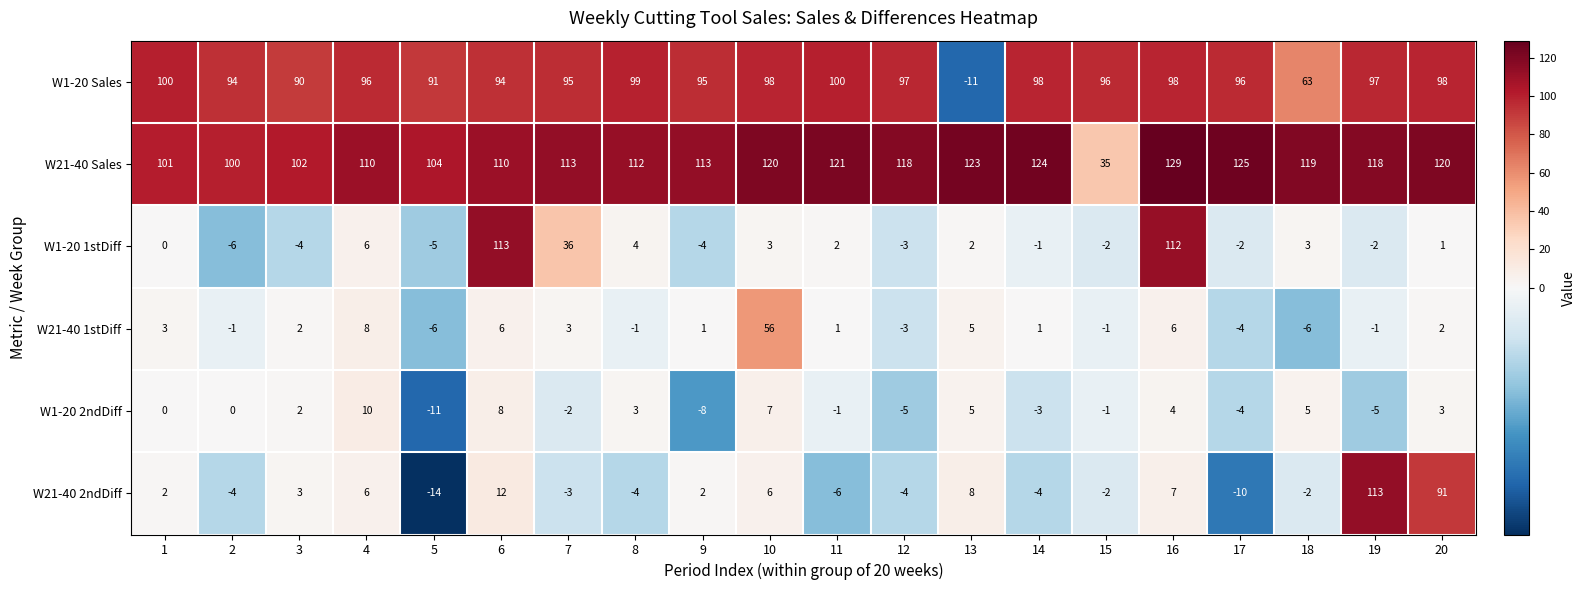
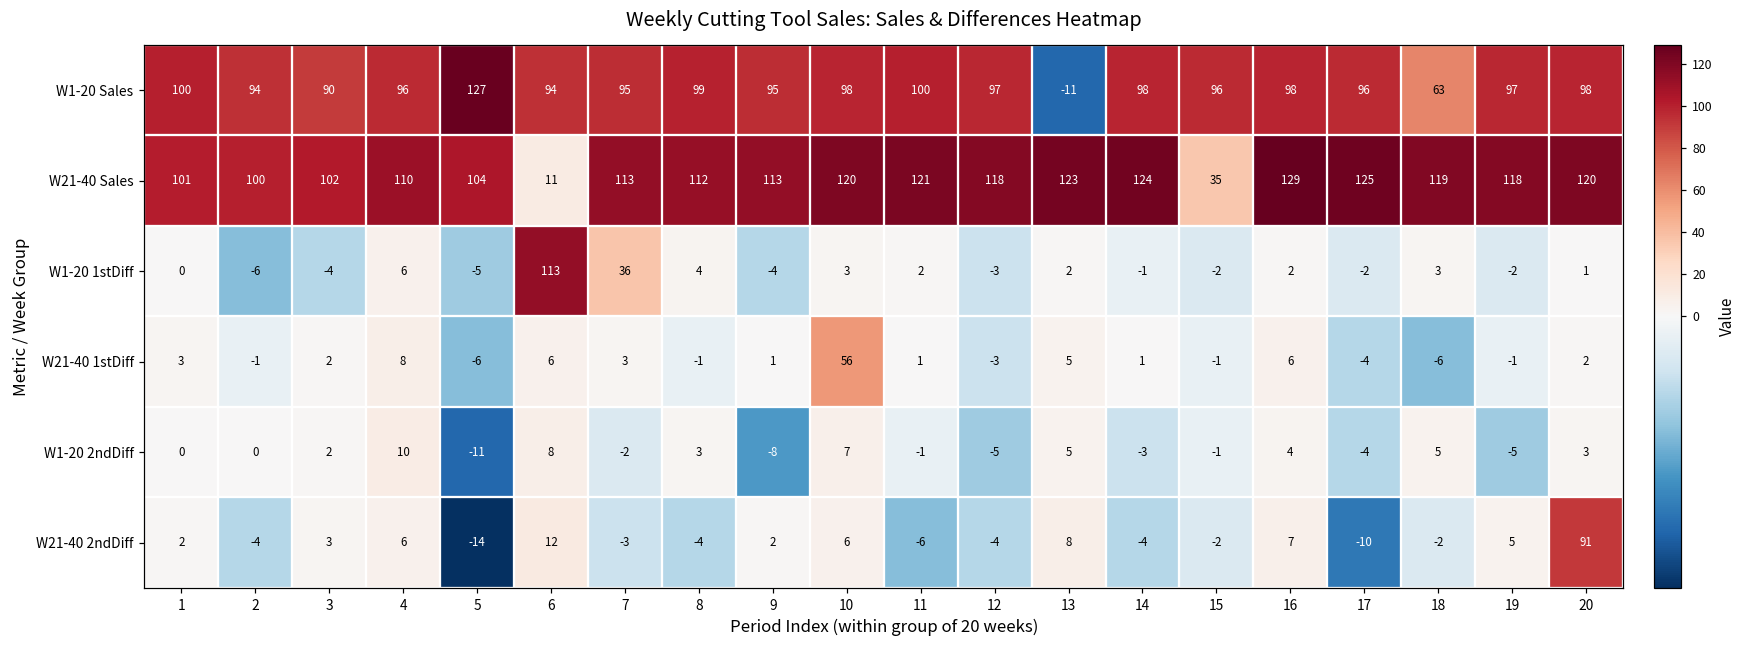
W1-20 Sales, 5: 91 -> 127
W21-40 Sales, 6: 110 -> 11
W1-20 1stDiff, 16: 112 -> 2
W21-40 2ndDiff, 19: 113 -> 5
